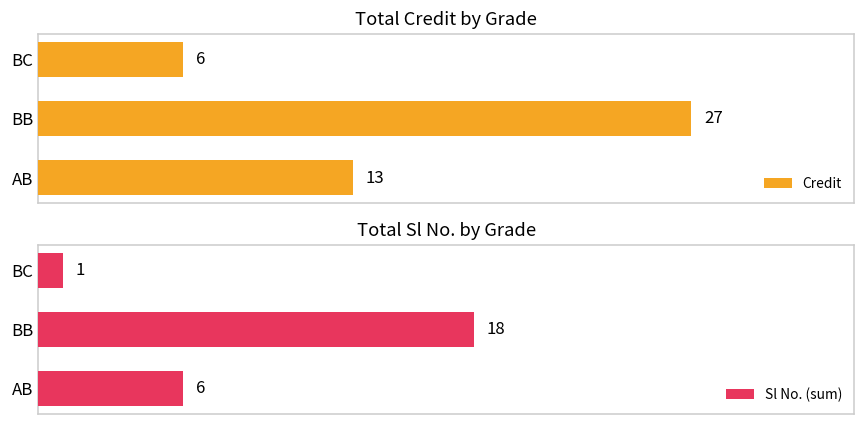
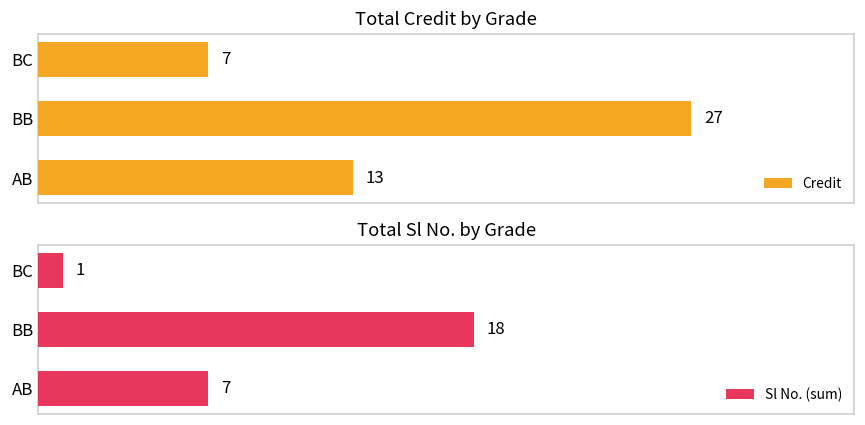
Total Credit by Grade, BC: 6 -> 7
Total Sl No. by Grade, AB: 6 -> 7
